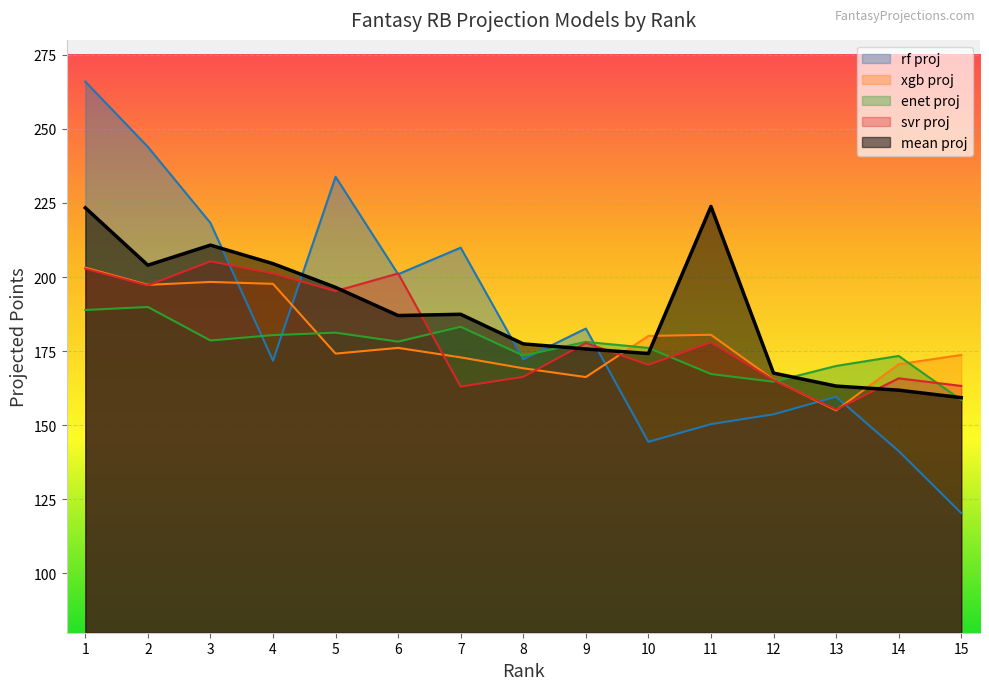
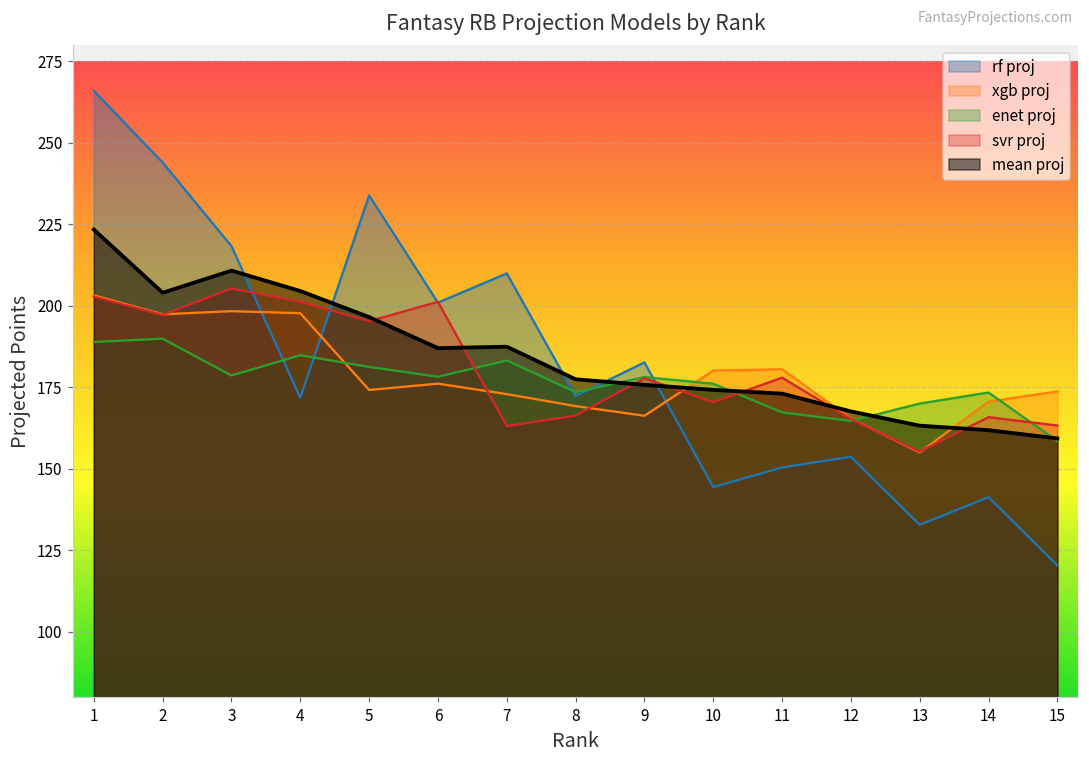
enet proj, 4: 180 -> 185
mean proj, 11: 224 -> 173
rf proj, 13: 160 -> 133
